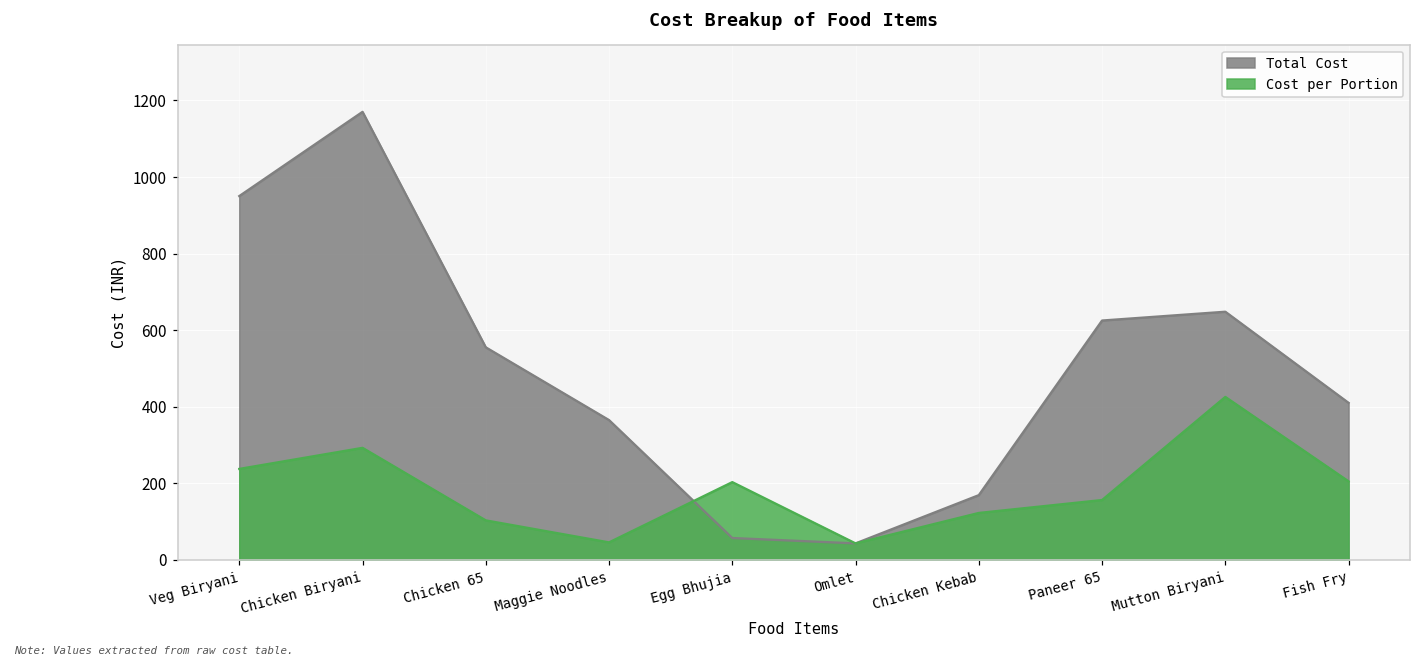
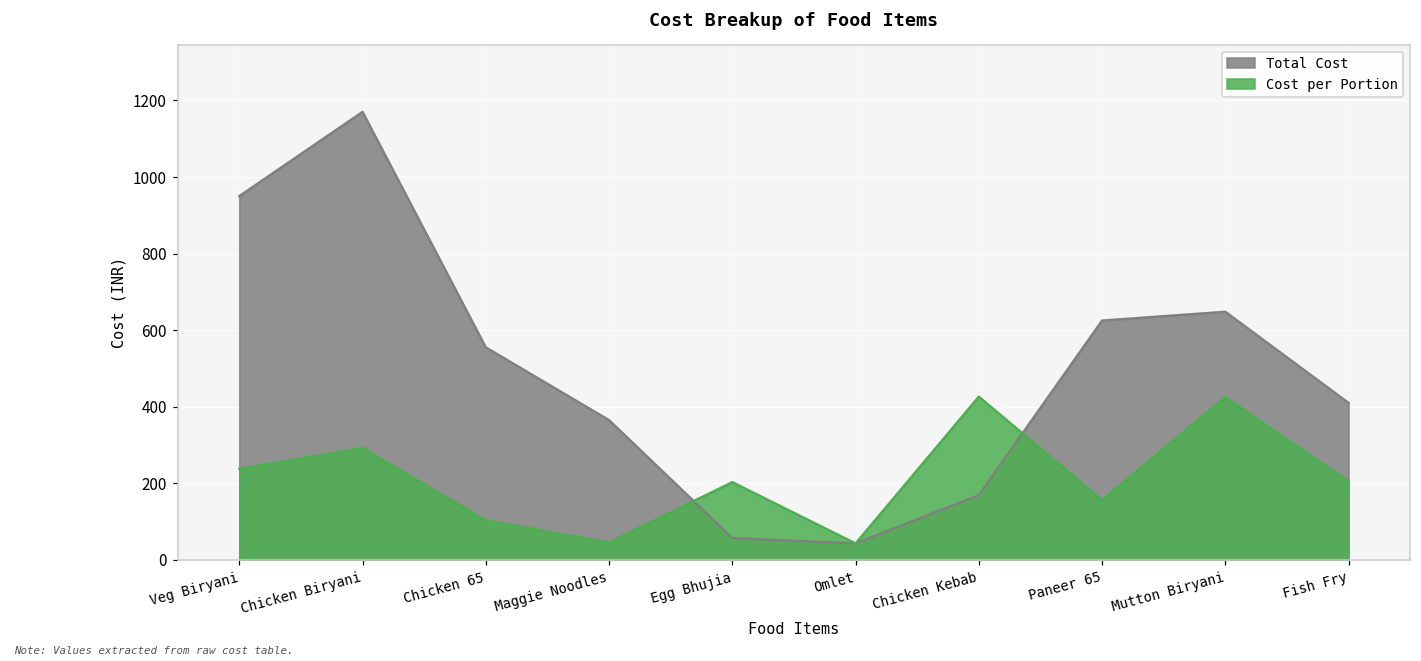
Cost per Portion, Chicken Kebab: 120 -> 430
